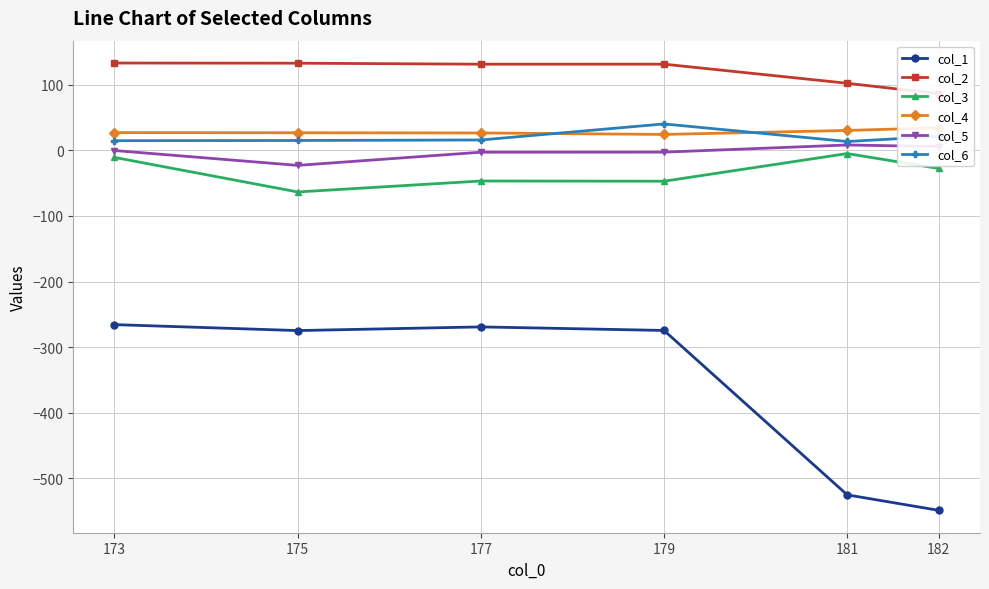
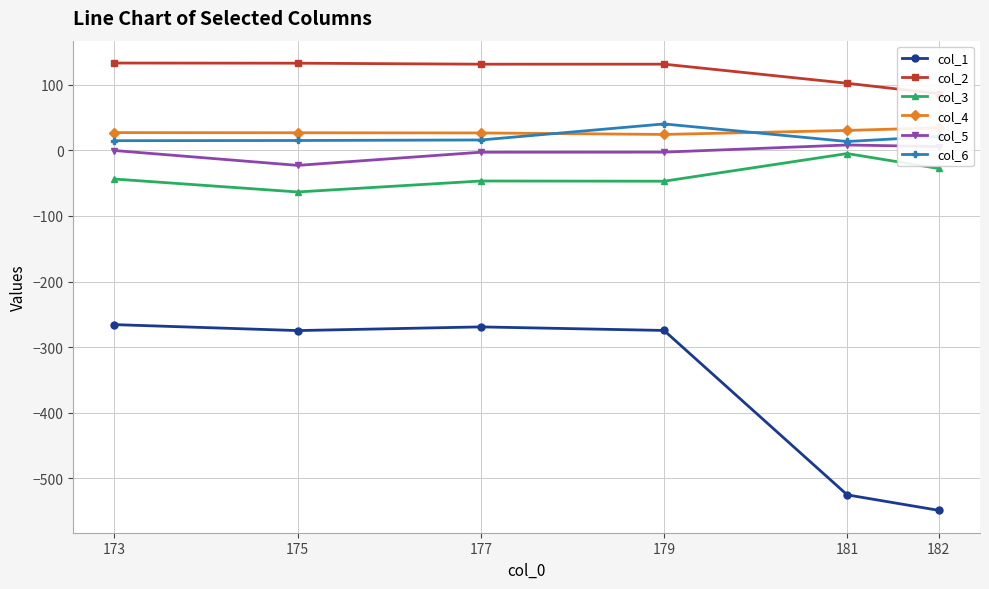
col_3, 173: -10 -> -40
